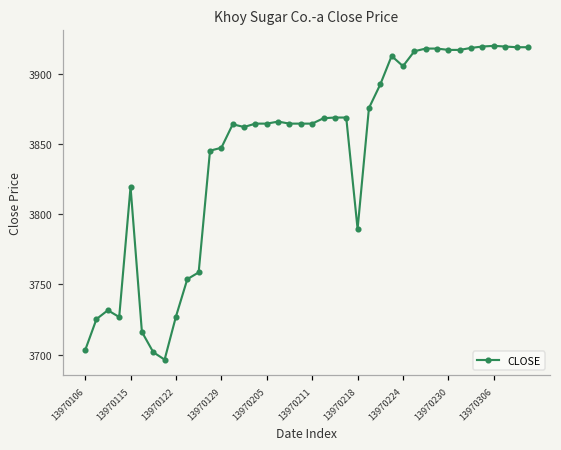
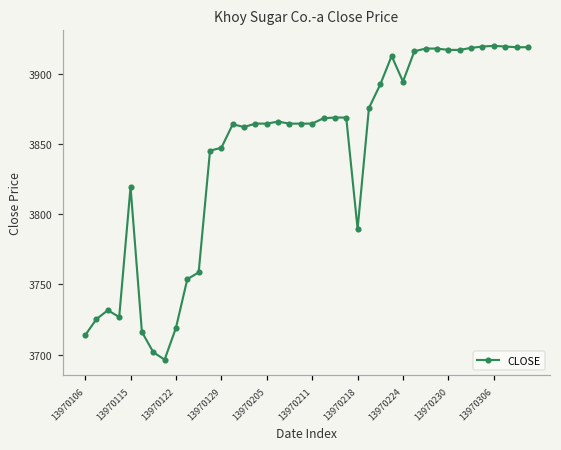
13970106: 3703 -> 3714
13970122: 3727 -> 3719
13970224: 3905 -> 3894
